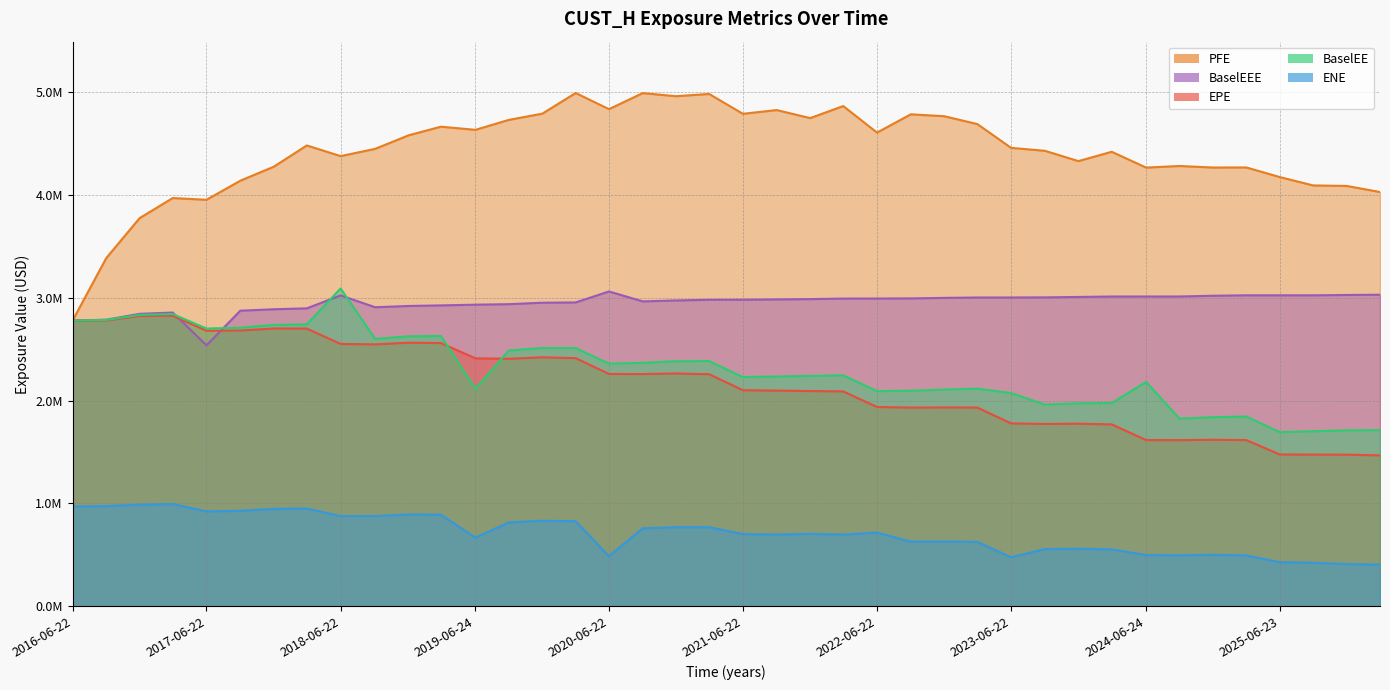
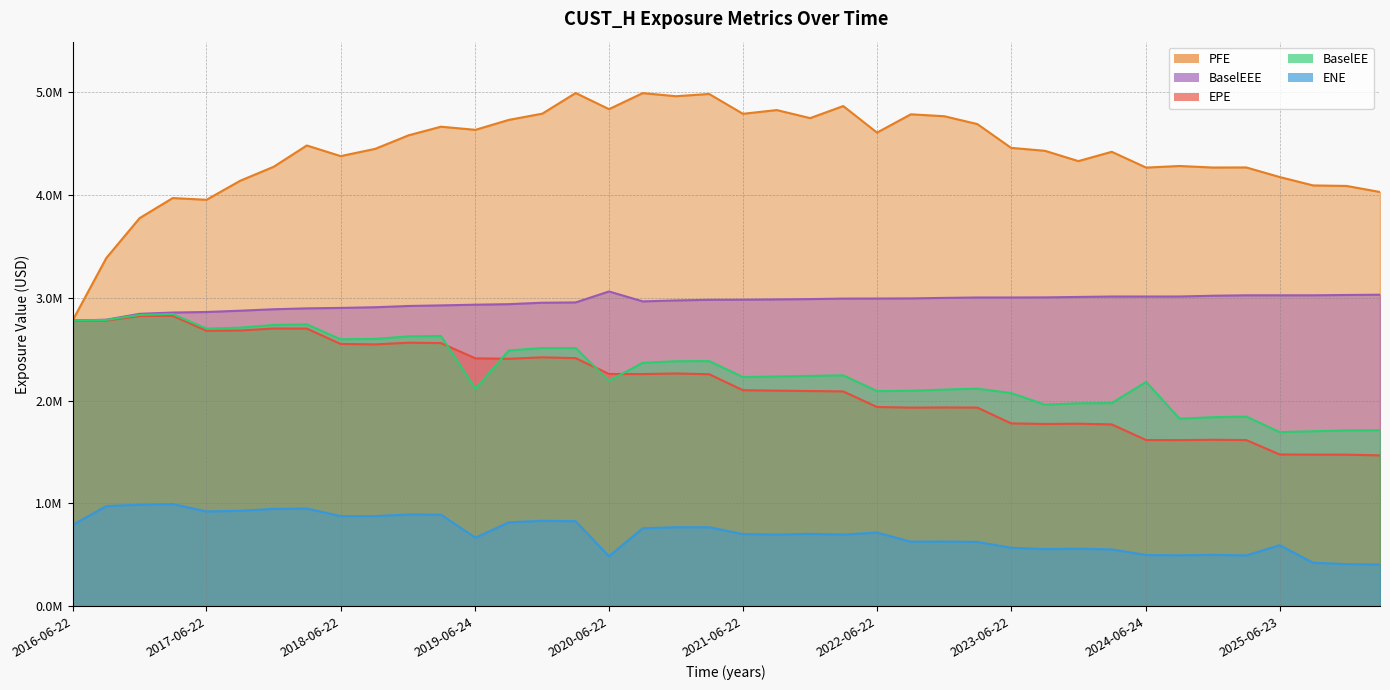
ENE, 2016-06-22: 970000 -> 790000
BaselEEE, 2017-06-22: 2540000 -> 2860000
BaselEEE, 2018-06-22: 3020000 -> 2900000
BaselEE, 2018-06-22: 3090000 -> 2600000
BaselEE, 2020-06-22: 2360000 -> 2190000
ENE, 2023-06-22: 480000 -> 570000
ENE, 2025-06-23: 430000 -> 590000
